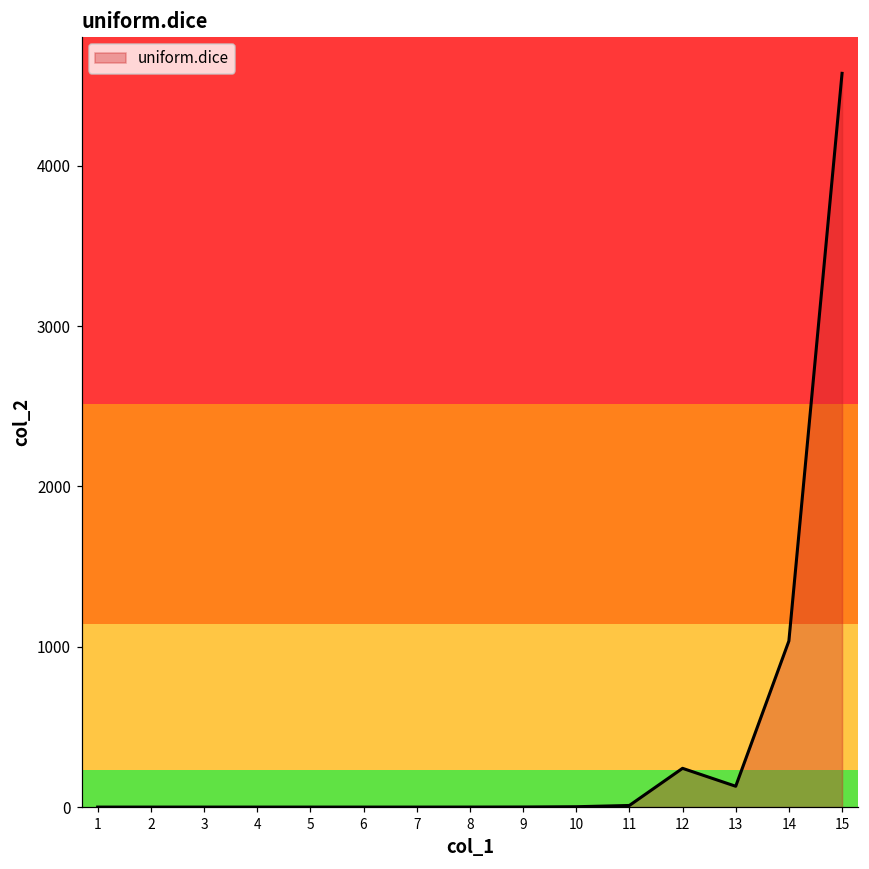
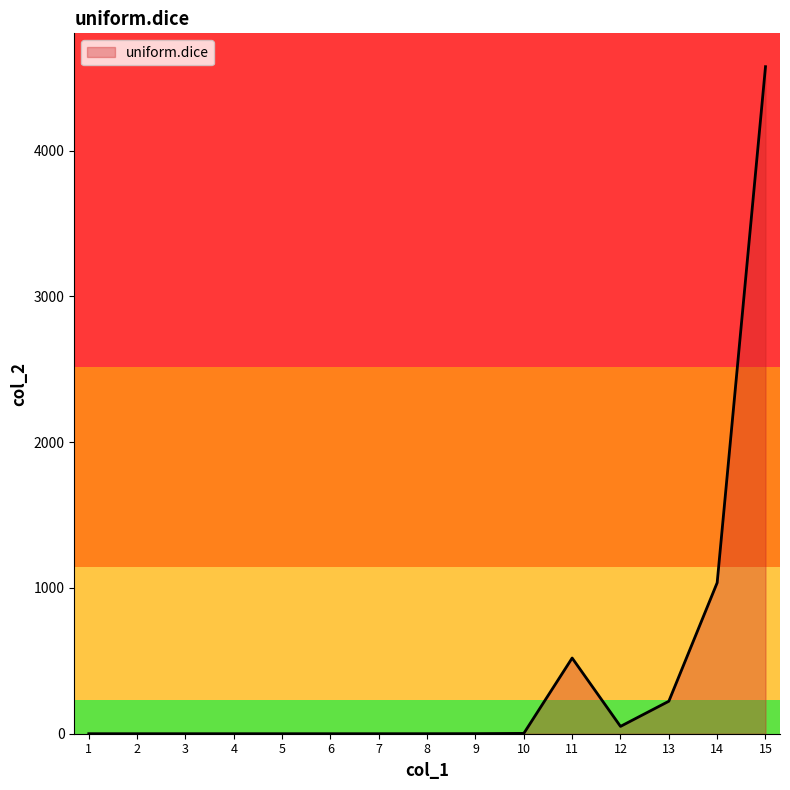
11: 10 -> 520
12: 240 -> 50
13: 130 -> 220
